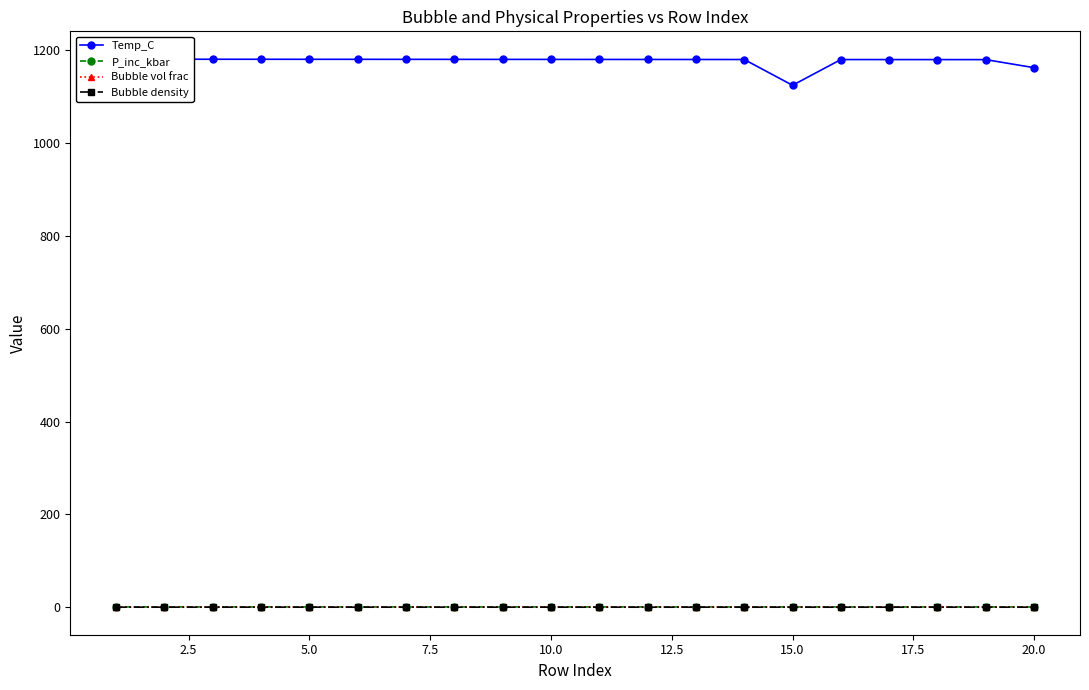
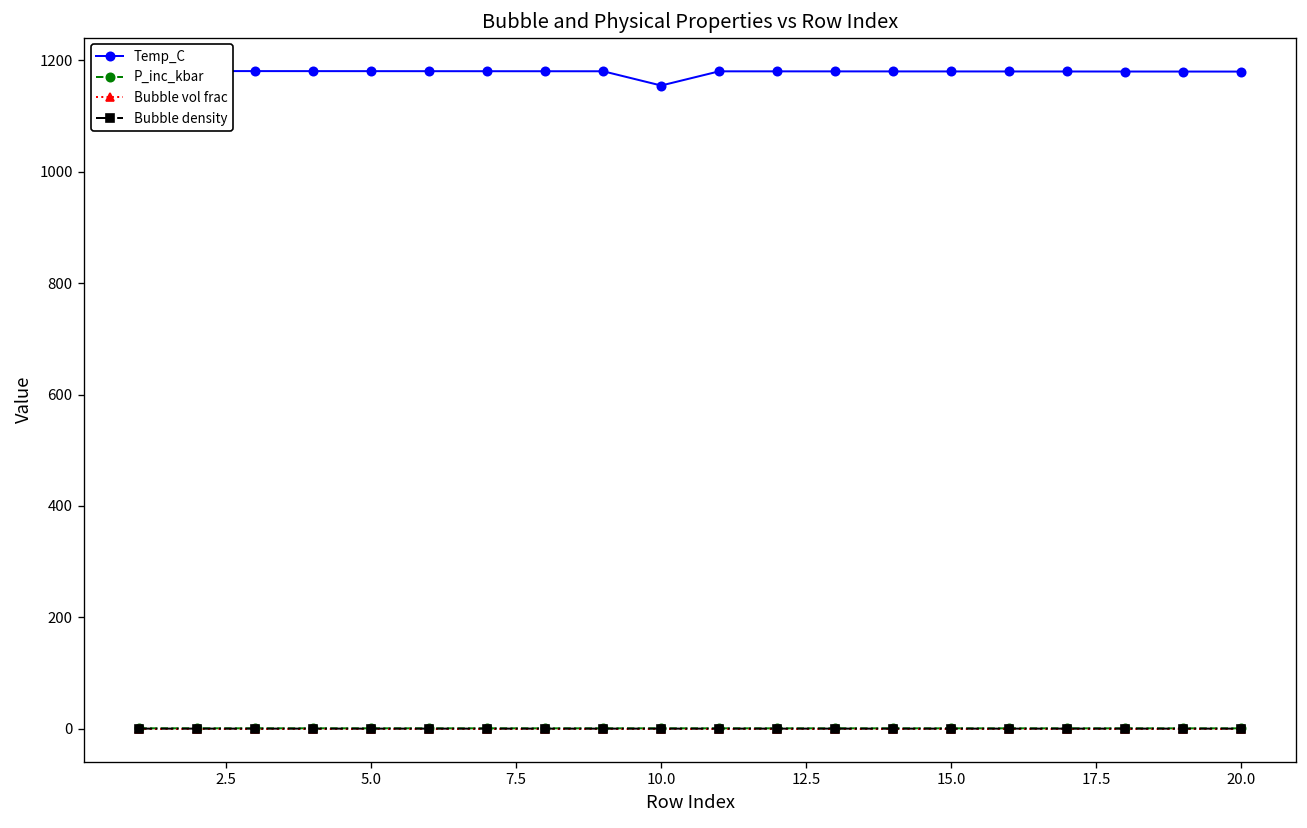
Temp_C, 10.0: 1180 -> 1150
Temp_C, 15.0: 1120 -> 1180
Temp_C, 20.0: 1160 -> 1180
